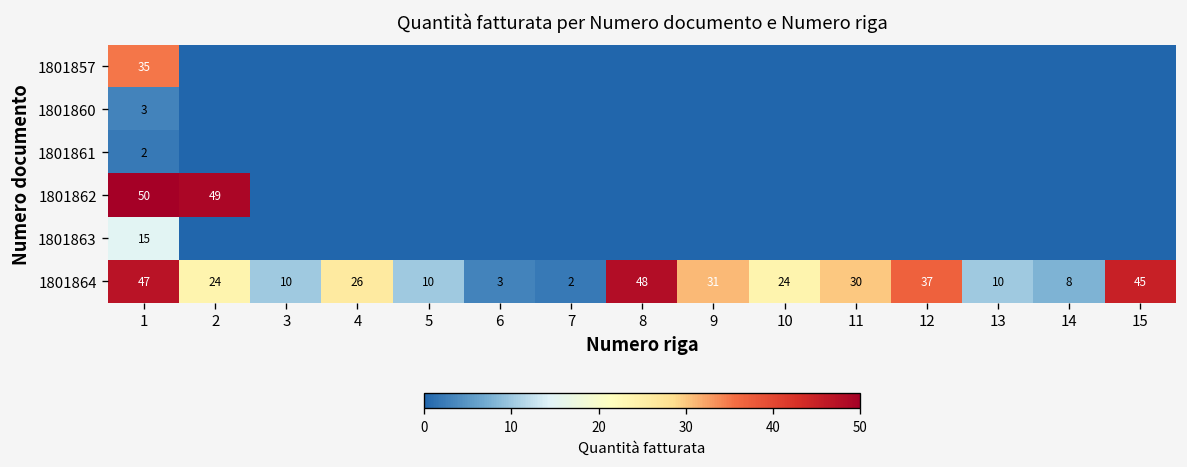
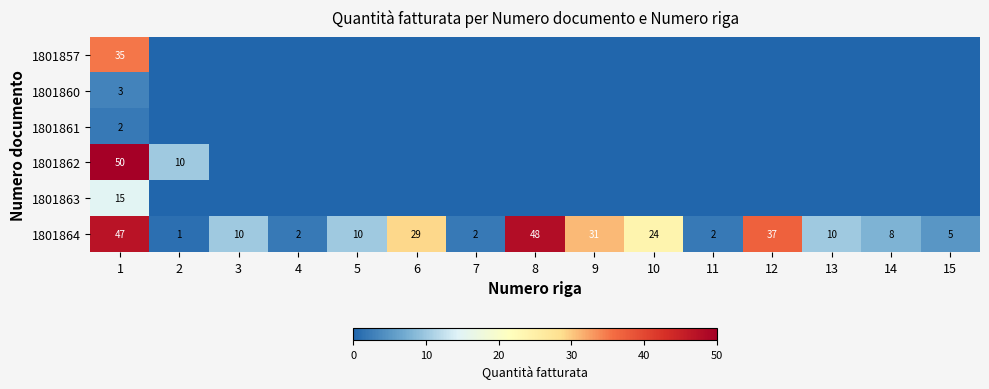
1801862, 2: 49 -> 10
1801864, 2: 24 -> 1
1801864, 4: 26 -> 2
1801864, 6: 3 -> 29
1801864, 11: 30 -> 2
1801864, 15: 45 -> 5
